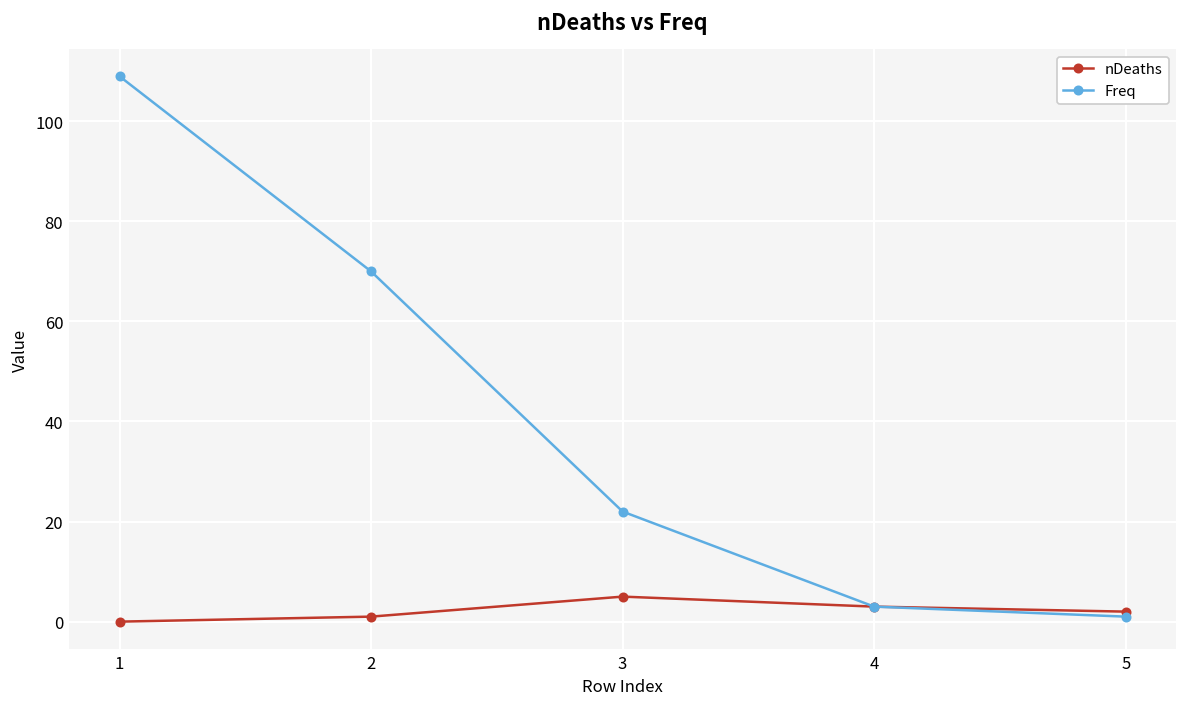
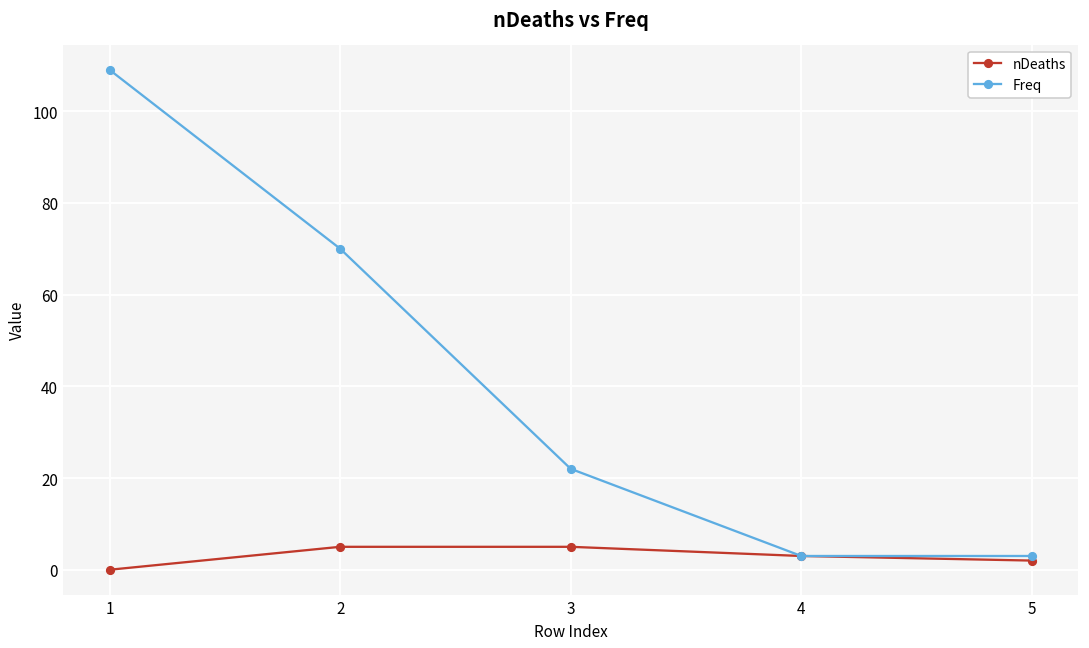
nDeaths, 2: 1 -> 5
Freq, 5: 1 -> 3
